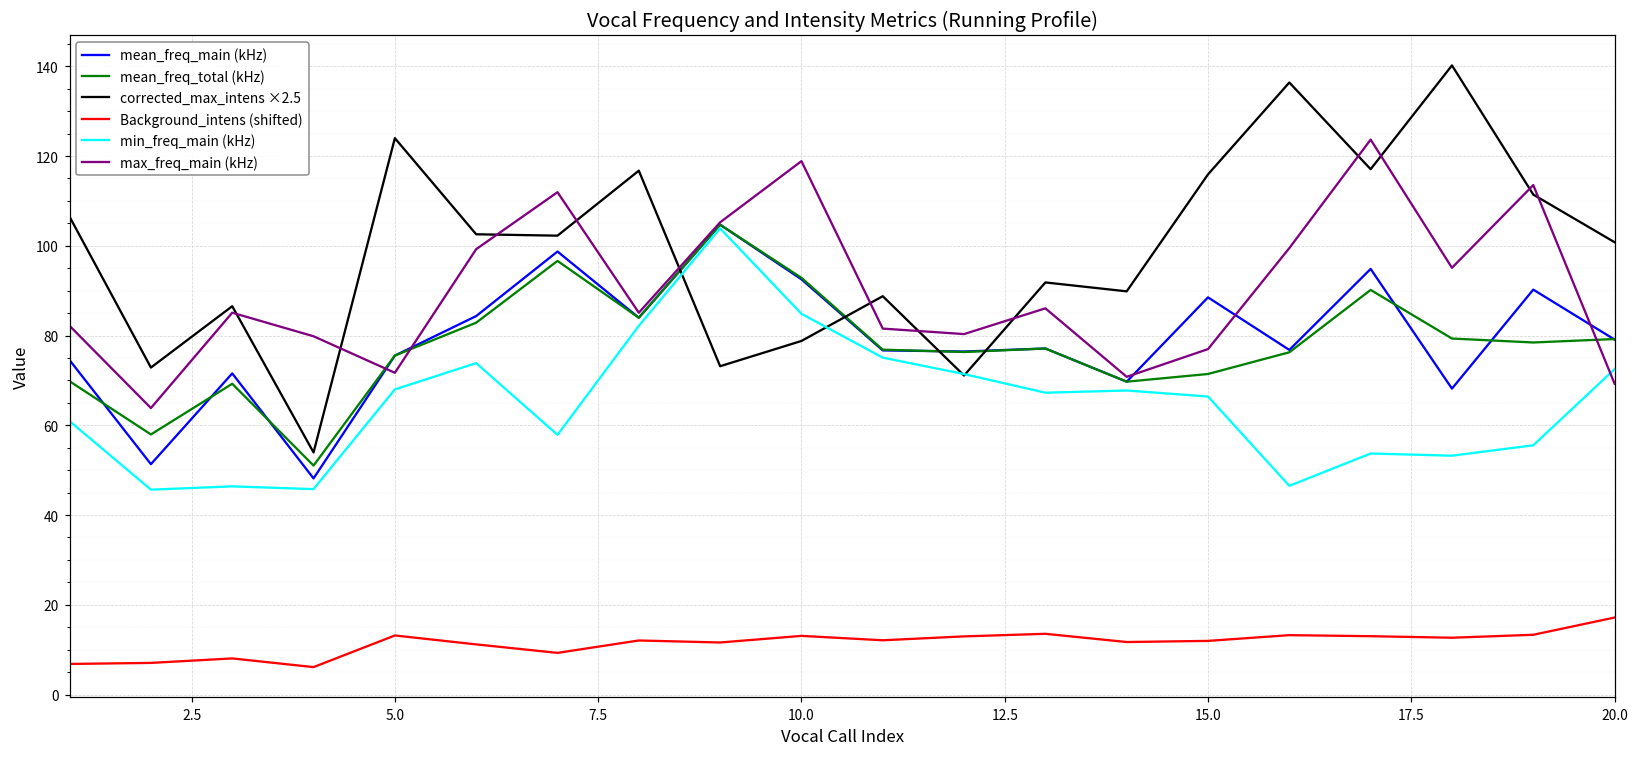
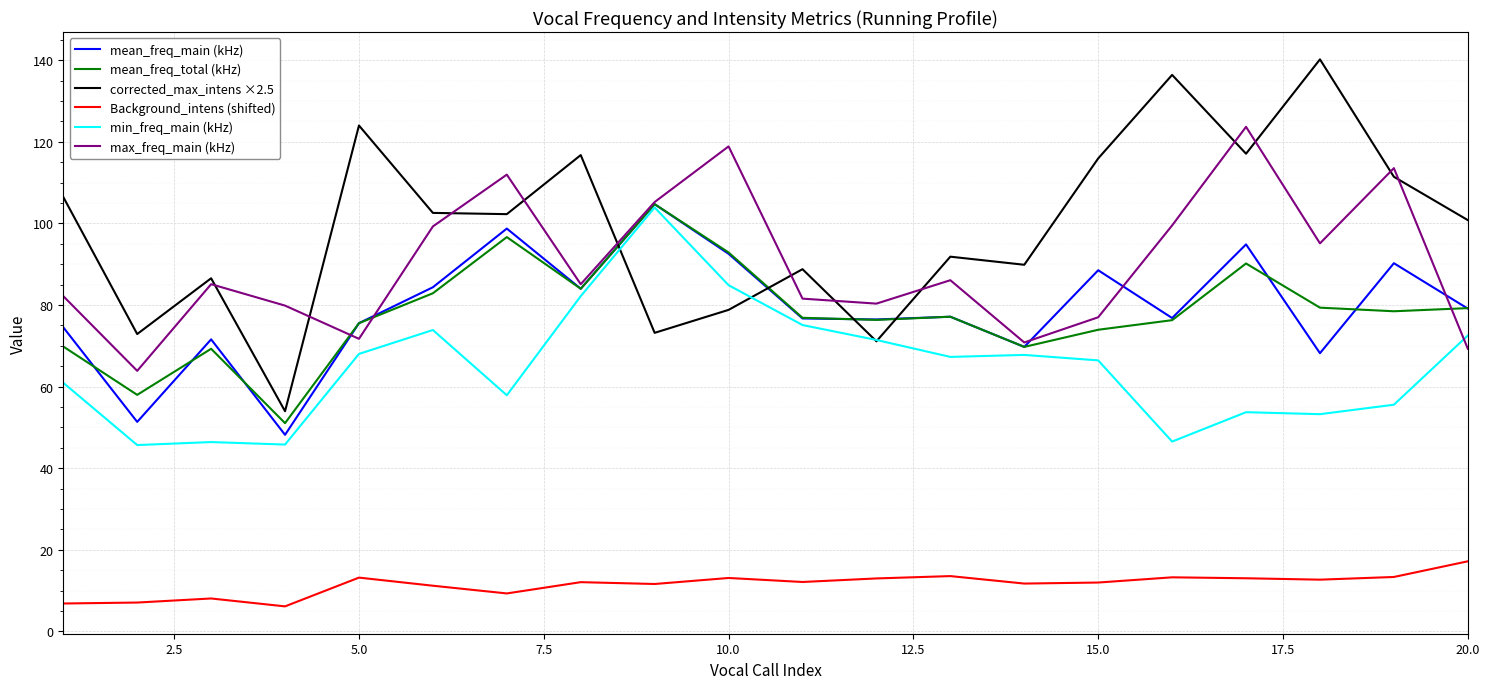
mean_freq_total (kHz), 15.0: 71 -> 74
